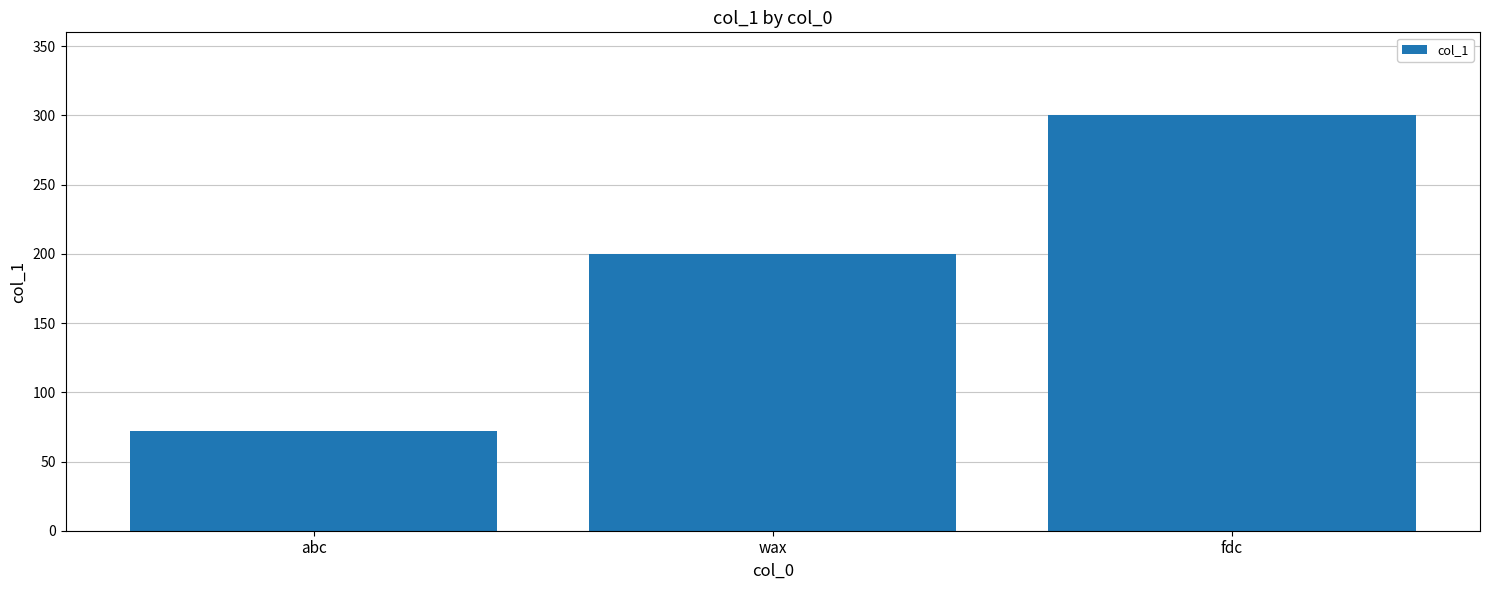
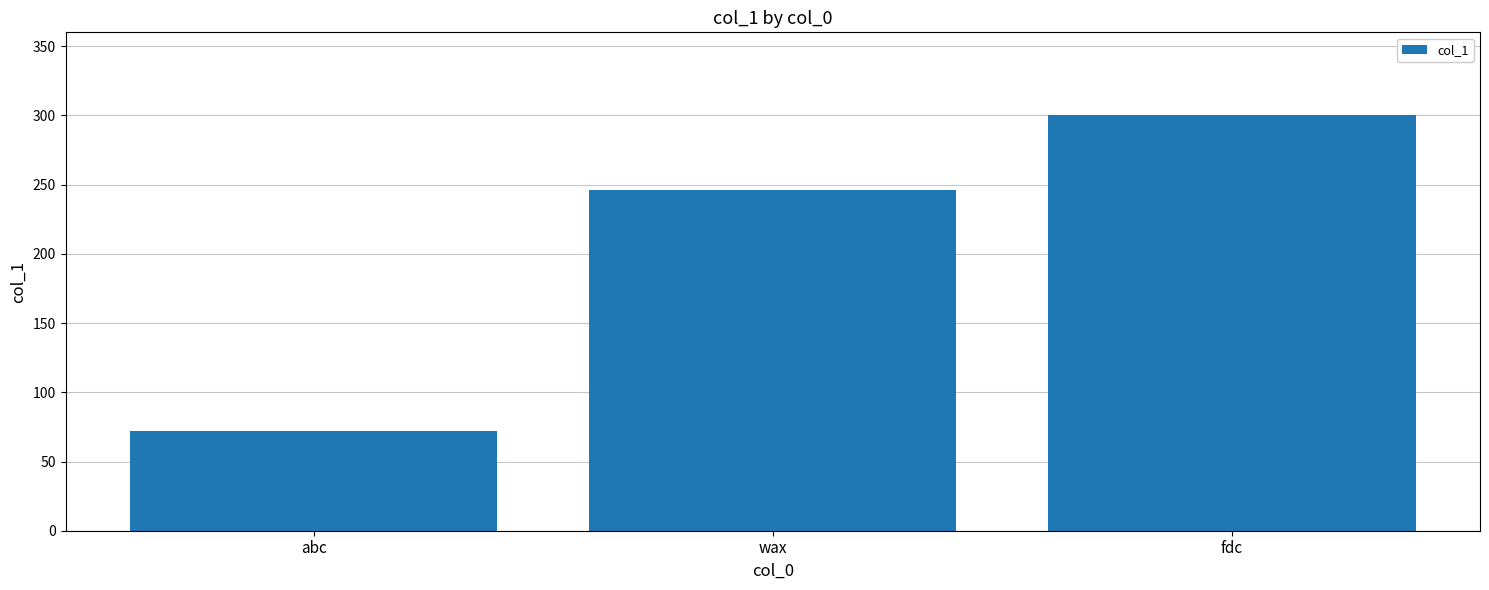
wax: 200 -> 246
